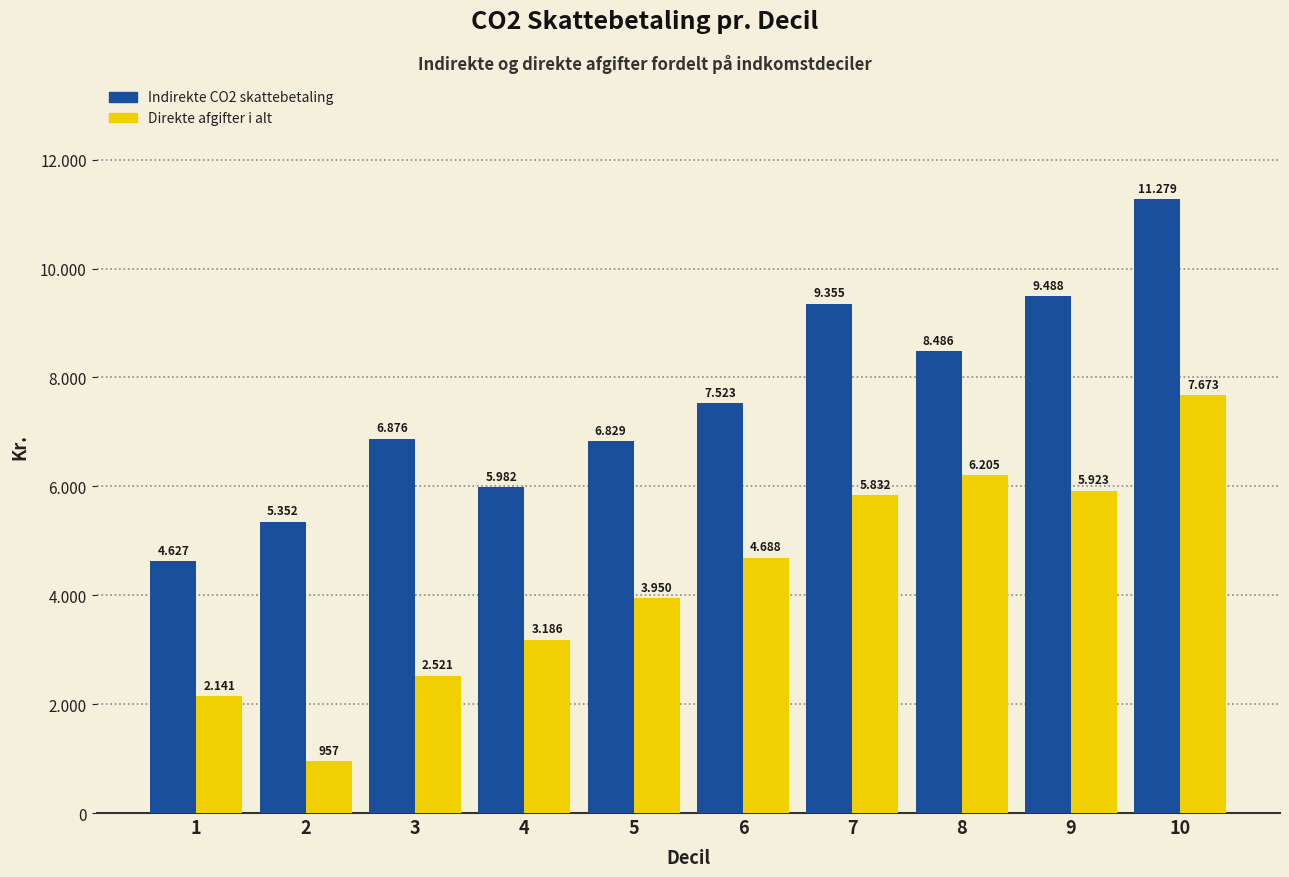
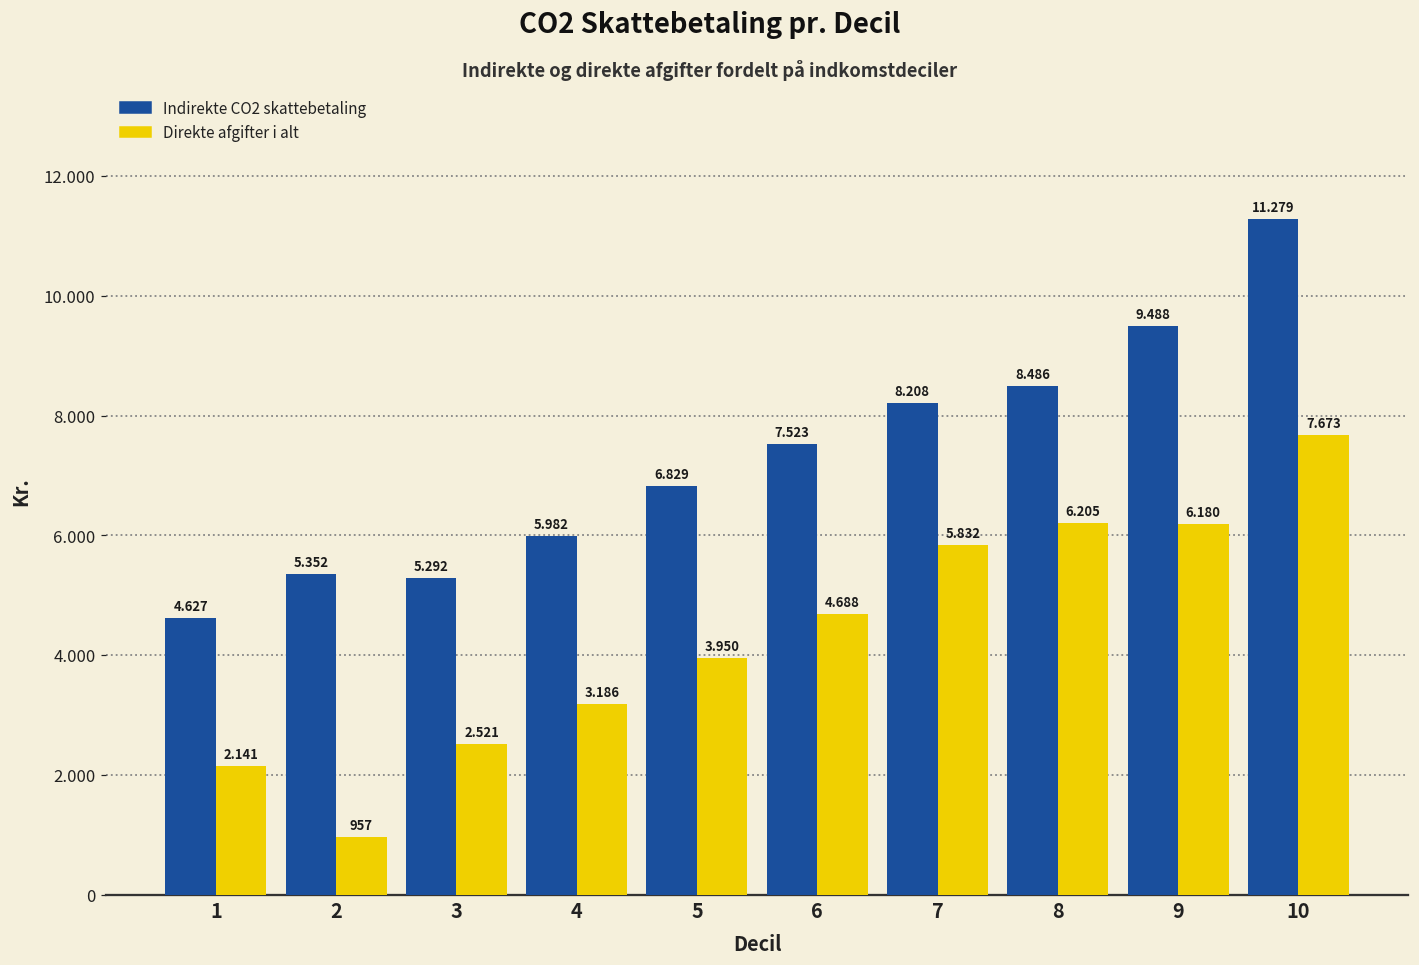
Indirekte CO2 skattebetaling, 3: 6.876 -> 5.292
Indirekte CO2 skattebetaling, 7: 9.355 -> 8.208
Direkte afgifter i alt, 9: 5.923 -> 6.180
